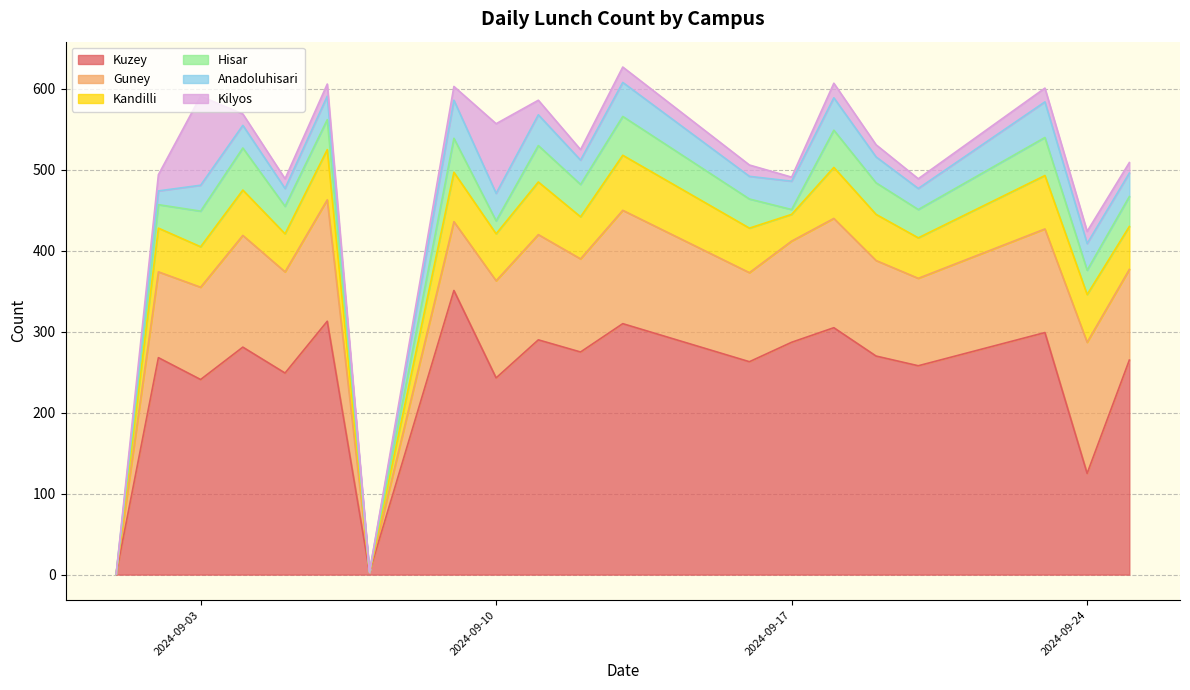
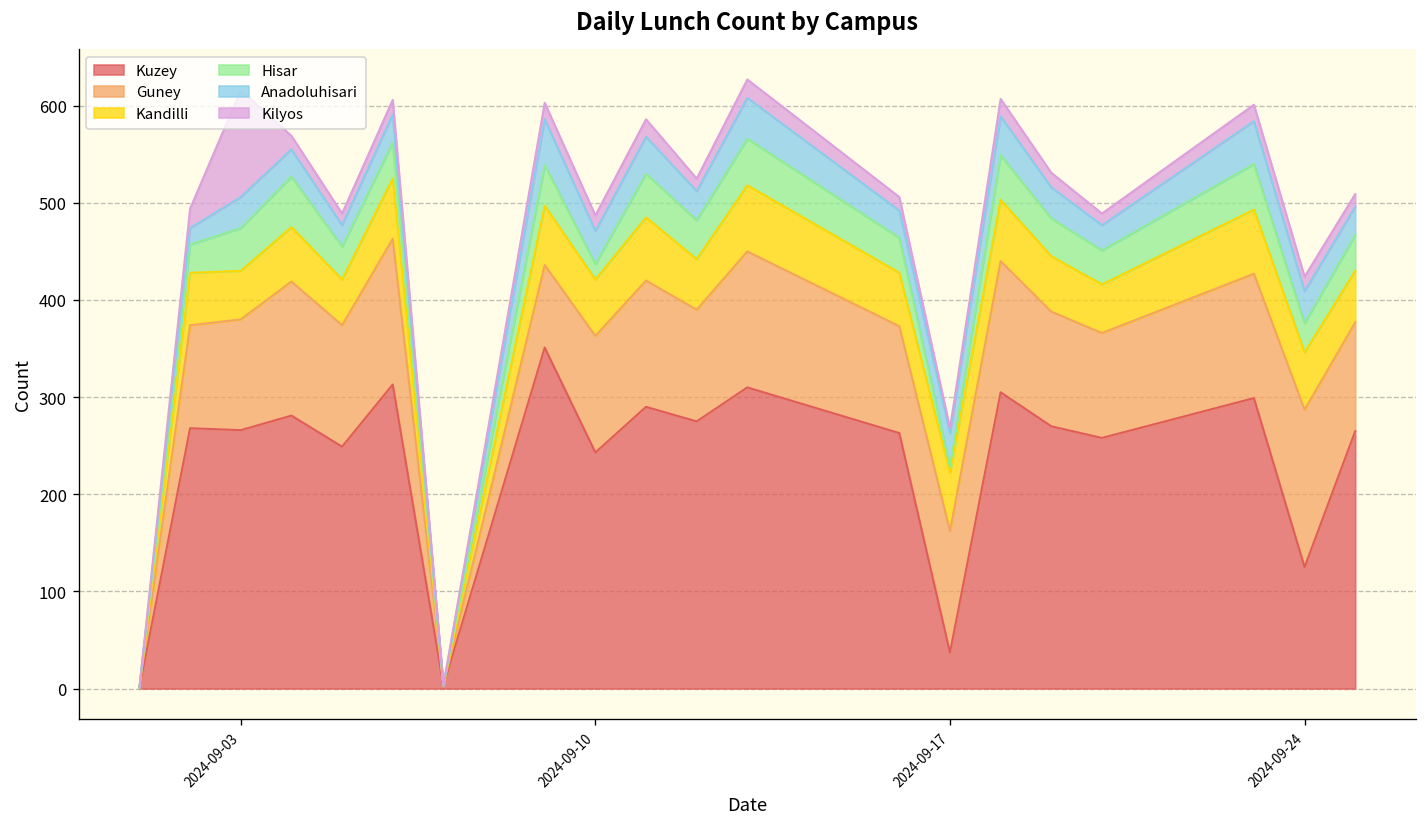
Kuzey, 2024-09-03: 240 -> 270
Kilyos, 2024-09-10: 90 -> 20
Kuzey, 2024-09-17: 290 -> 40
Kandilli, 2024-09-17: 30 -> 60
